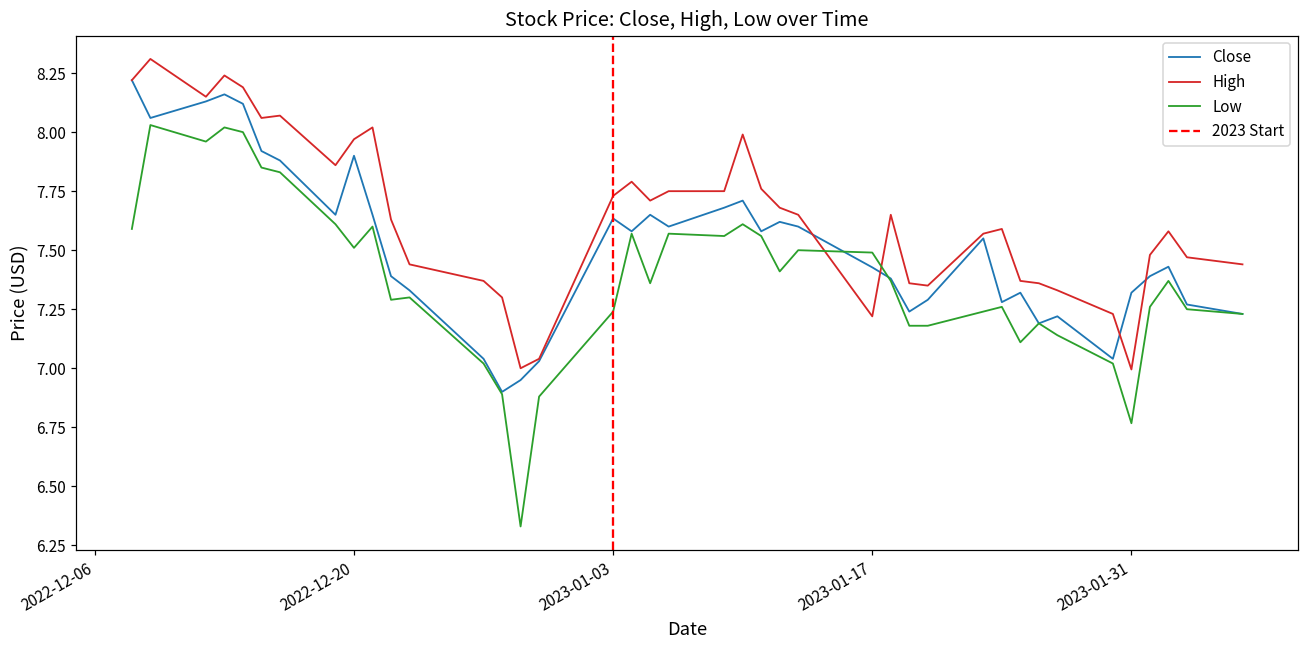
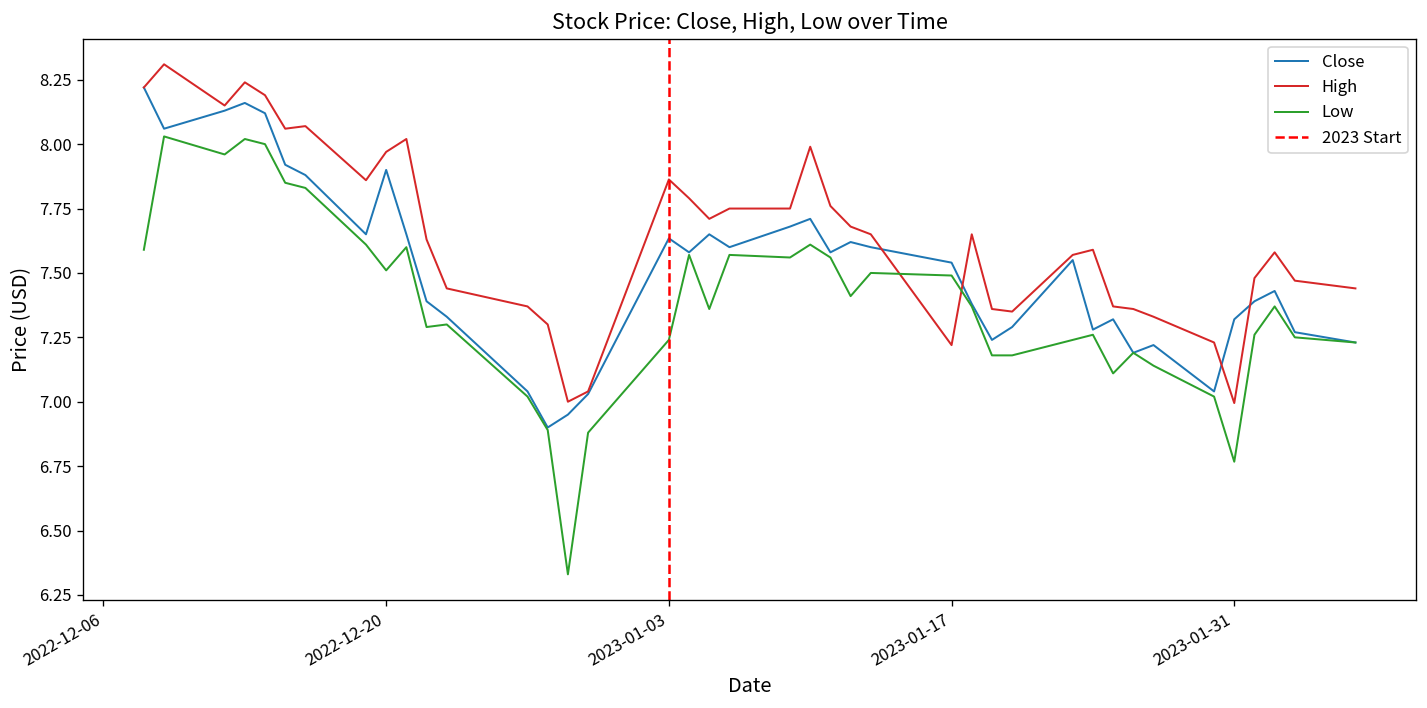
High, 2023-01-03: 7.73 -> 7.86
Close, 2023-01-17: 7.43 -> 7.54
